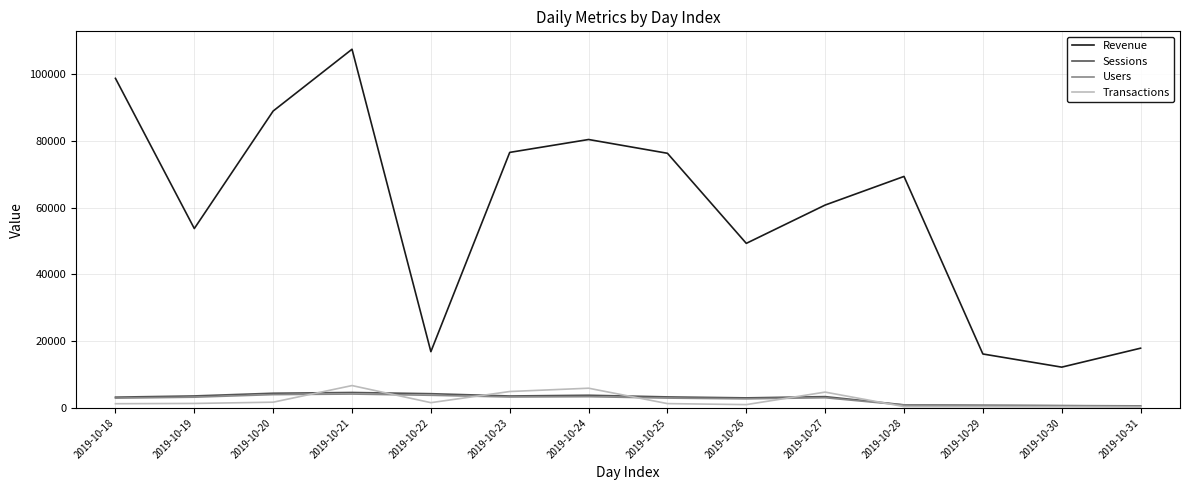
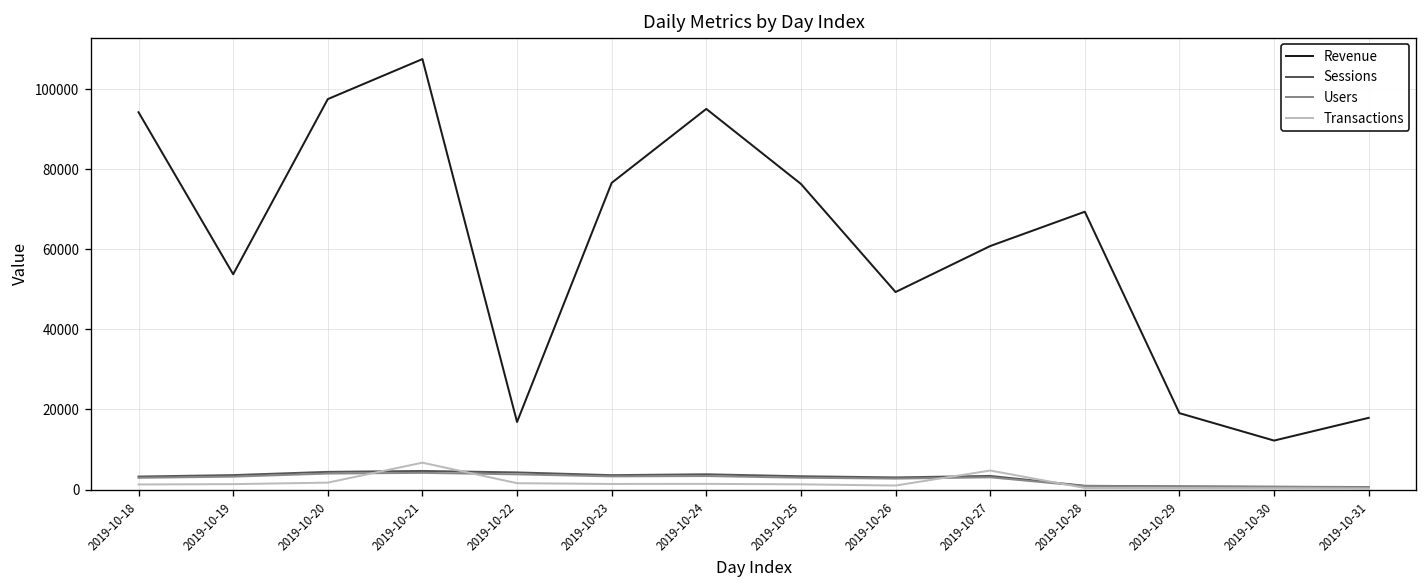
Revenue, 2019-10-18: 99000 -> 94000
Revenue, 2019-10-20: 89000 -> 98000
Transactions, 2019-10-23: 5000 -> 1000
Revenue, 2019-10-24: 80000 -> 95000
Transactions, 2019-10-24: 6000 -> 1000
Revenue, 2019-10-29: 16000 -> 19000
